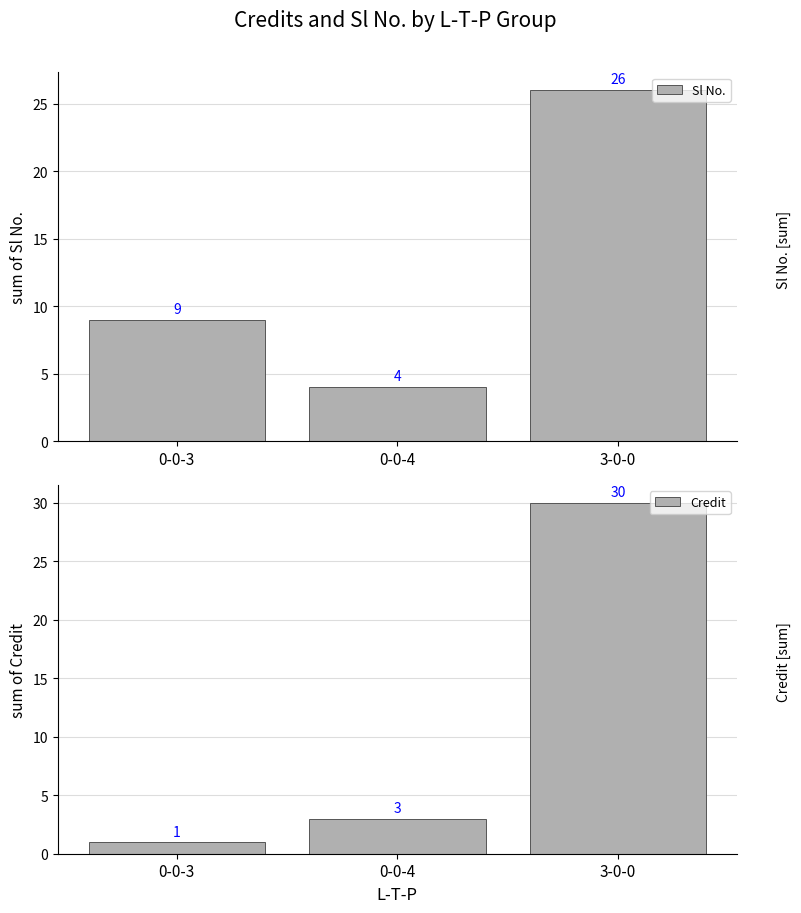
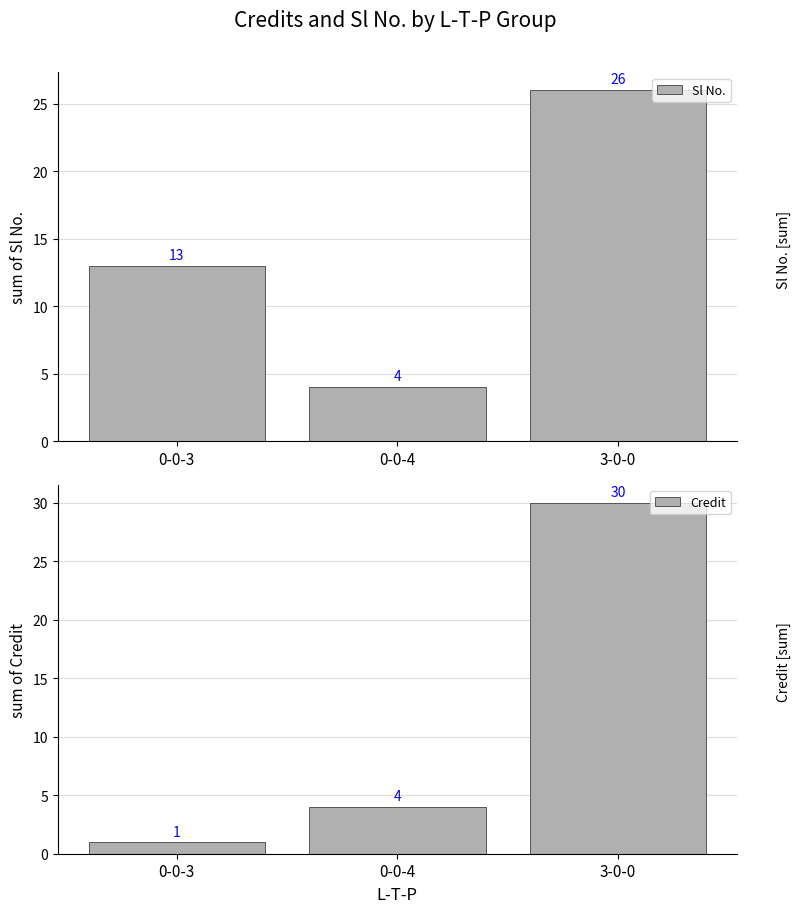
Sl No. [sum], 0-0-3: 9 -> 13
Credit [sum], 0-0-4: 3 -> 4
